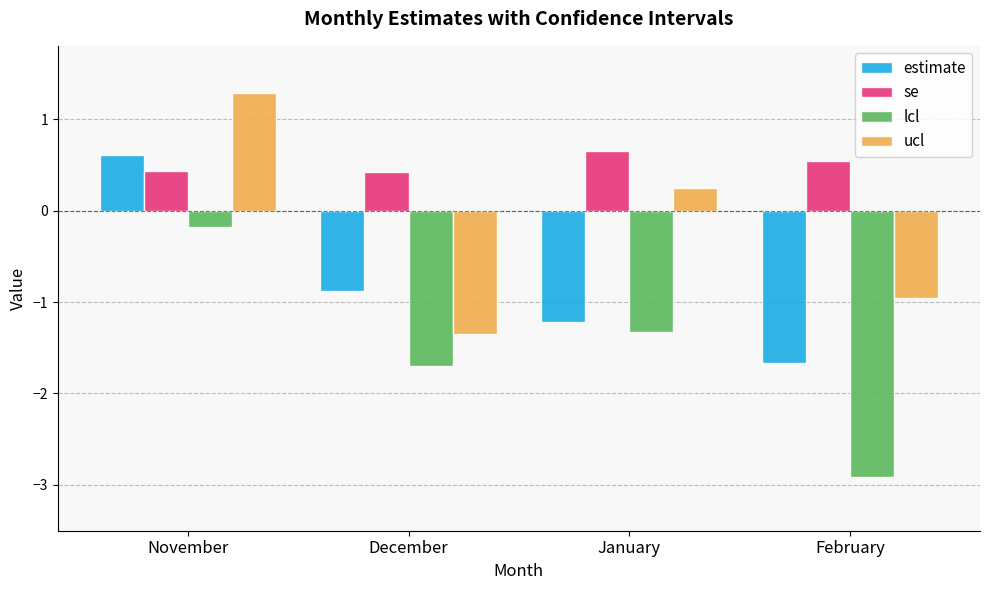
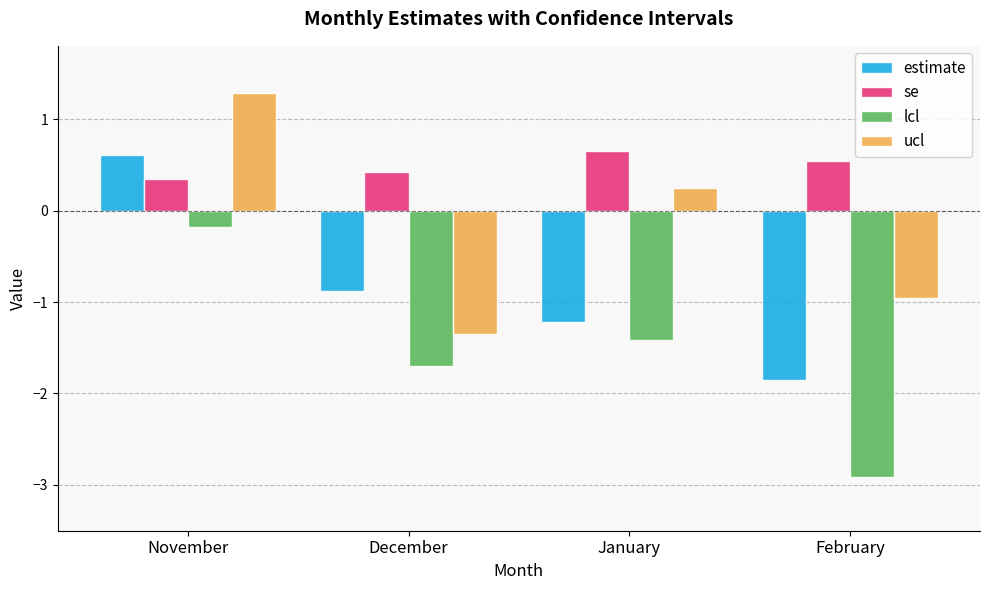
se, November: 0.4 -> 0.3
lcl, January: -1.3 -> -1.4
estimate, February: -1.7 -> -1.9
